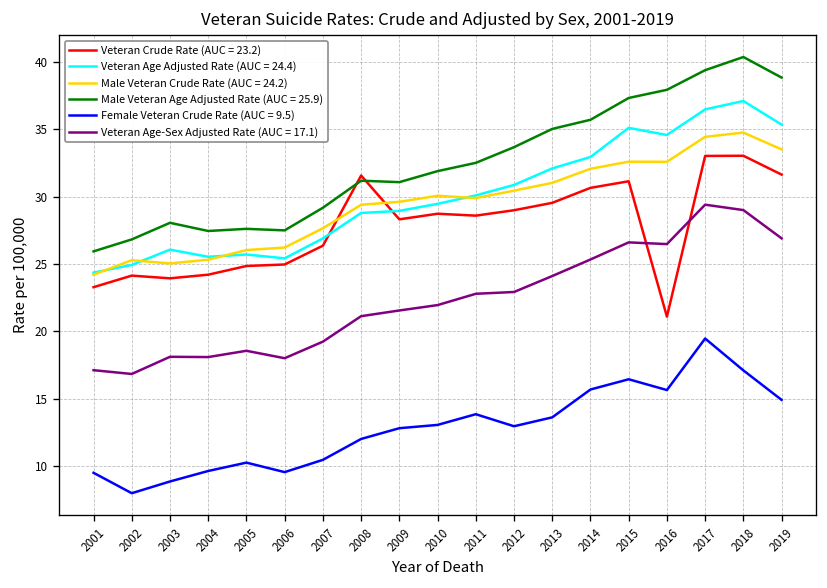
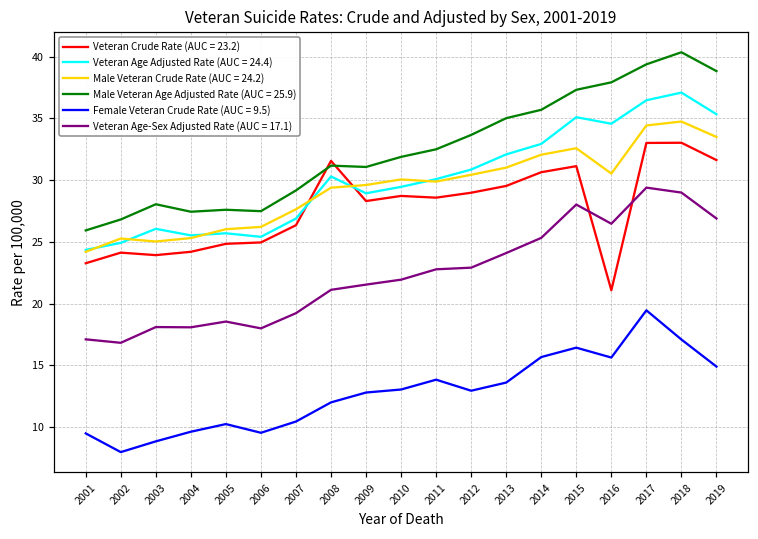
Veteran Age Adjusted Rate (AUC = 24.4), 2008: 28.8 -> 30.3
Veteran Age-Sex Adjusted Rate (AUC = 17.1), 2015: 26.6 -> 28.0
Male Veteran Crude Rate (AUC = 24.2), 2016: 32.6 -> 30.5
